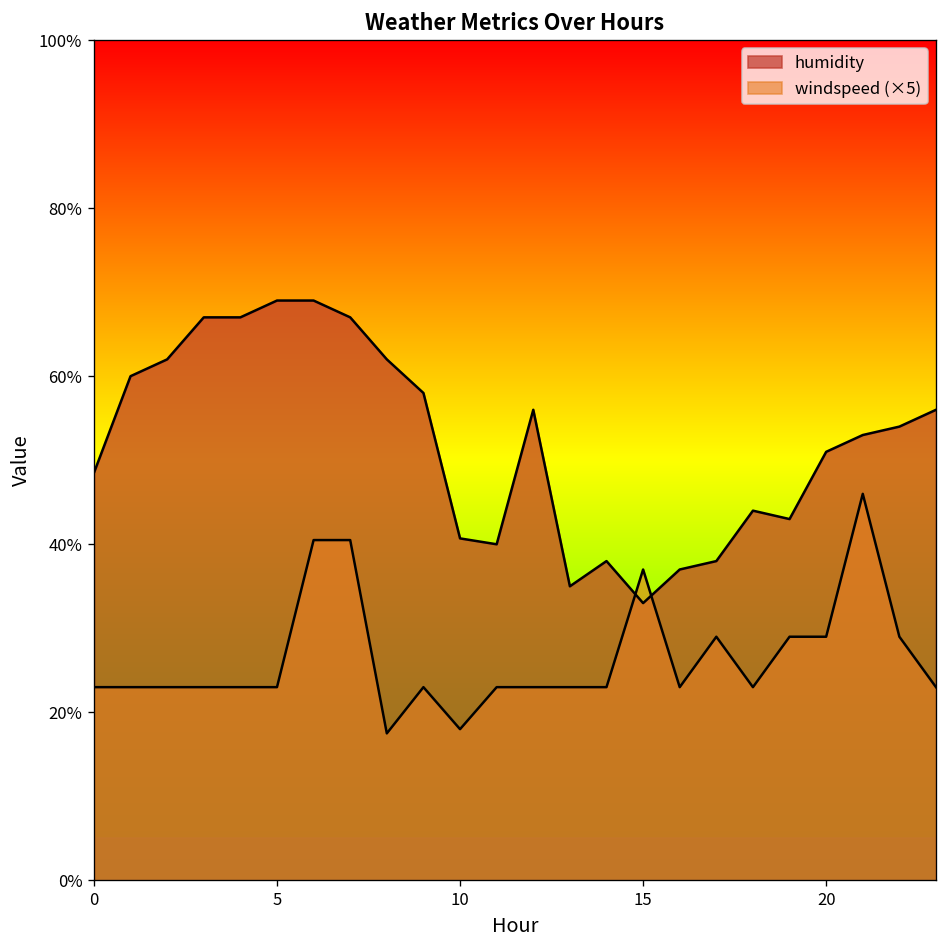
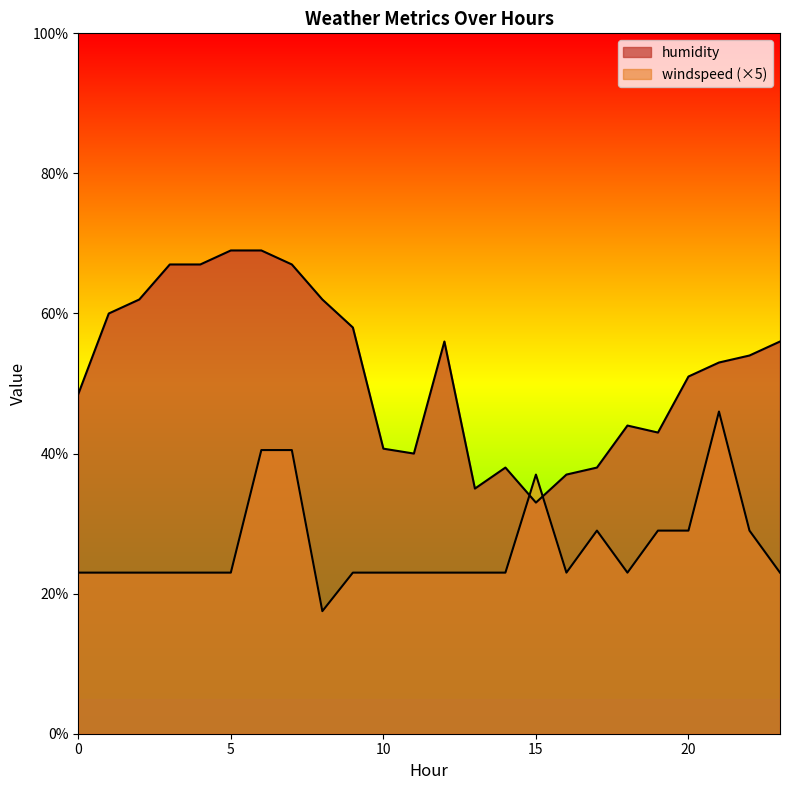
windspeed (×5), 10: 18% -> 23%
